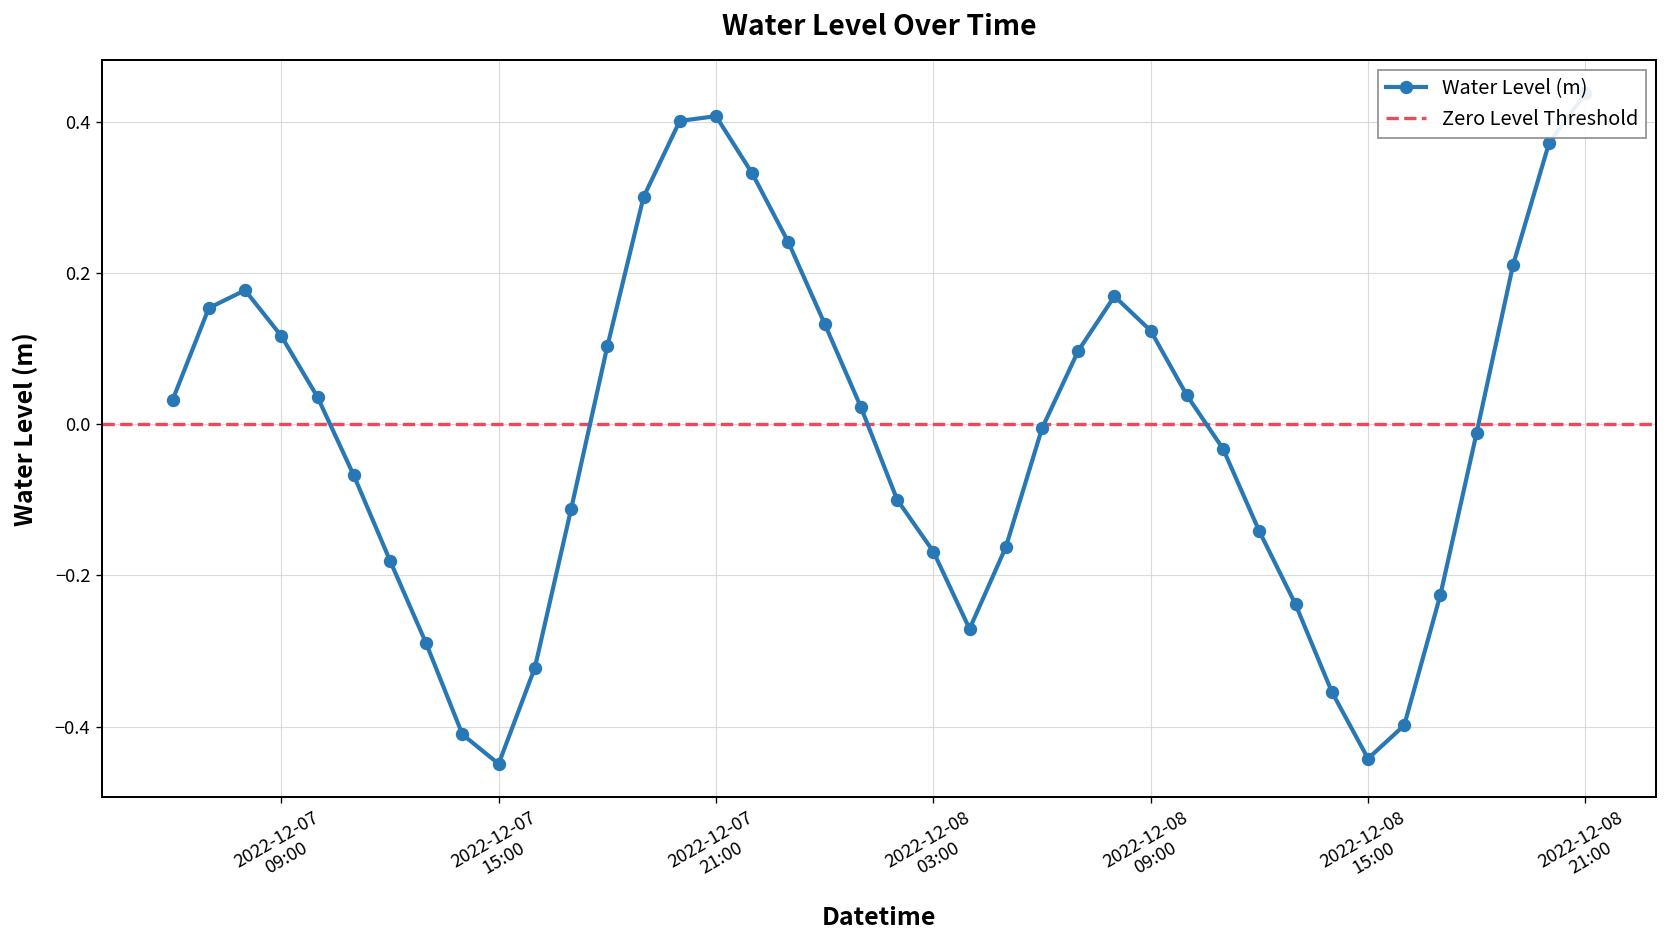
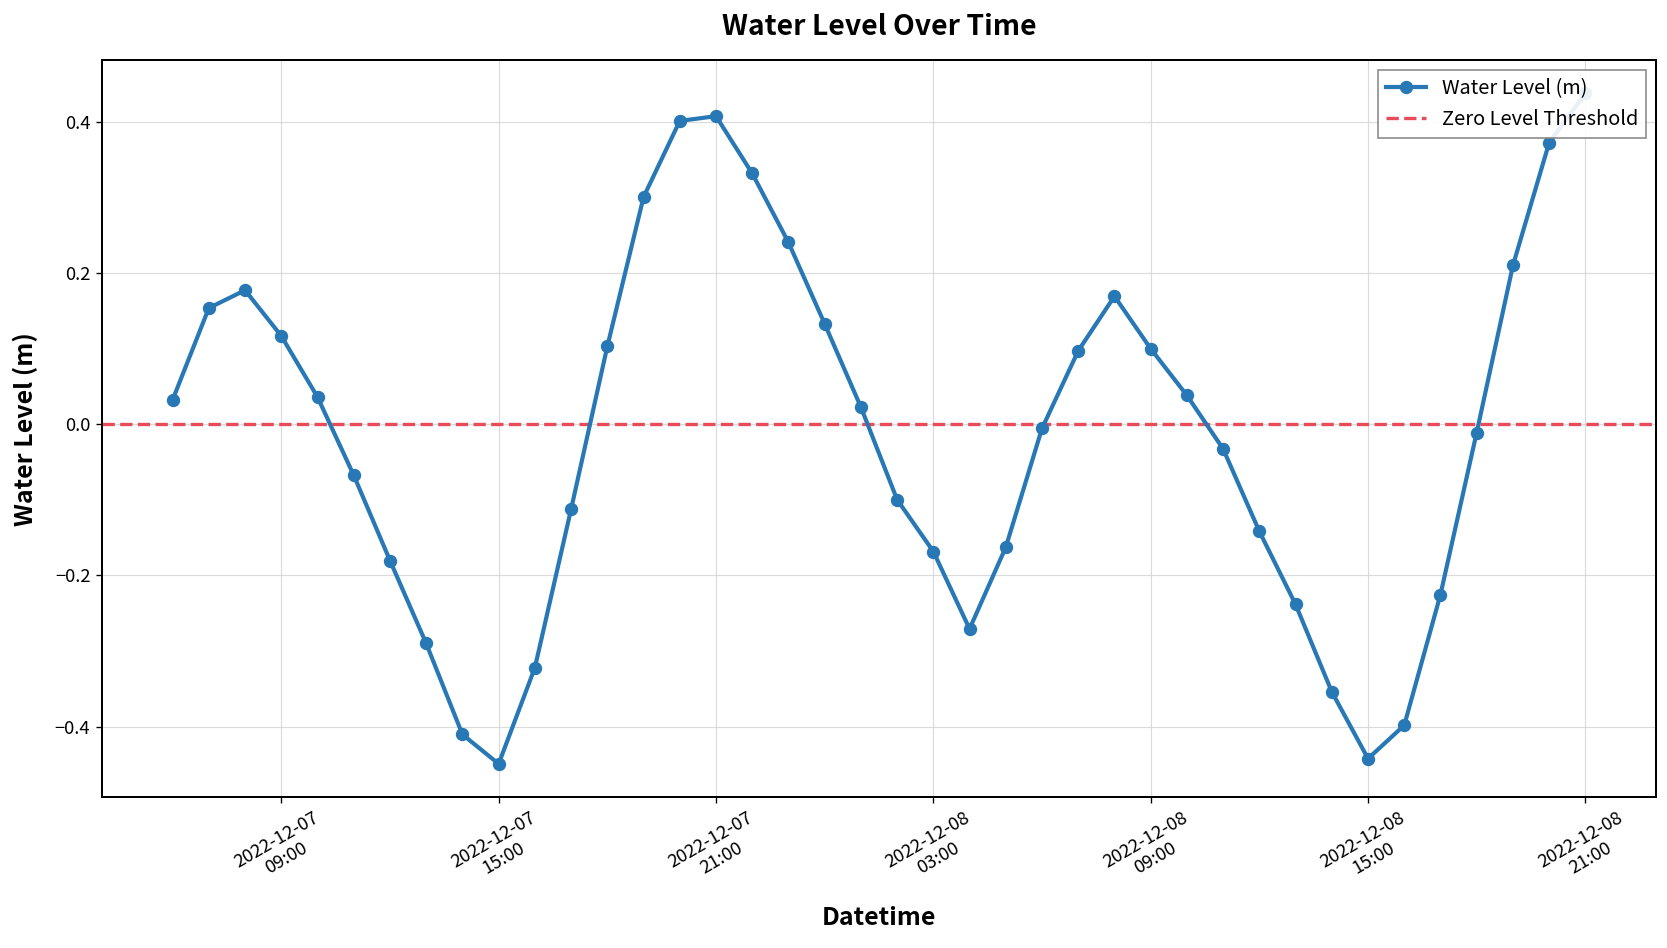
2022-12-08 09:00: 0.12 -> 0.10
